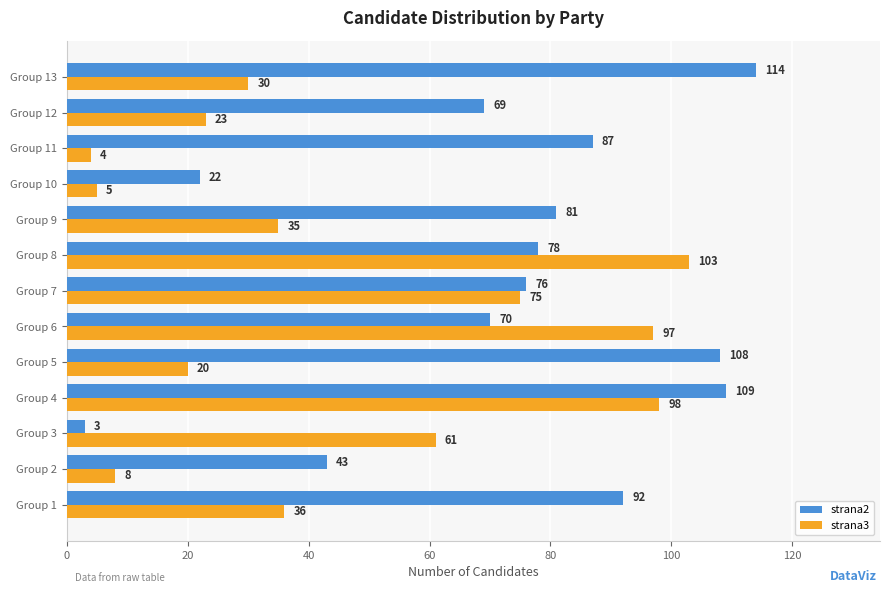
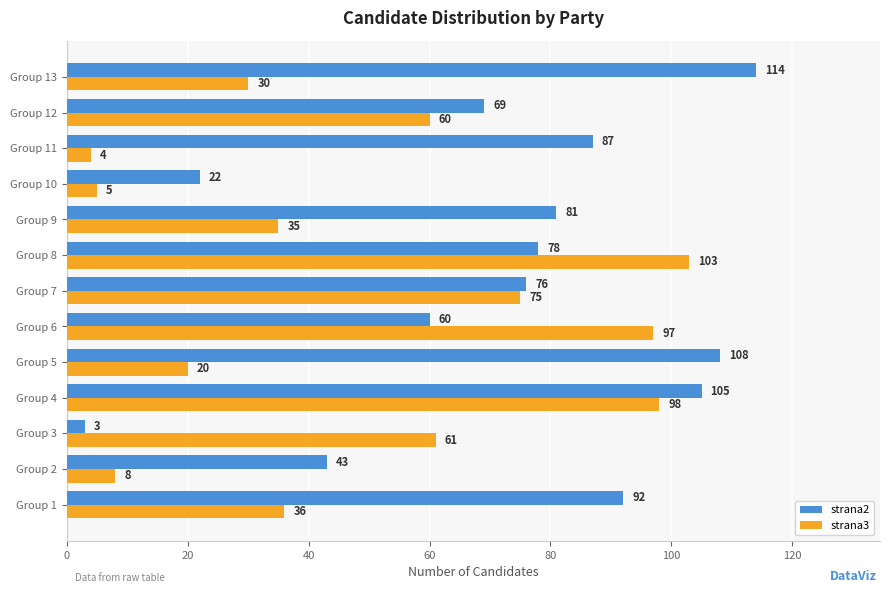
strana3, Group 12: 23 -> 60
strana2, Group 6: 70 -> 60
strana2, Group 4: 109 -> 105
